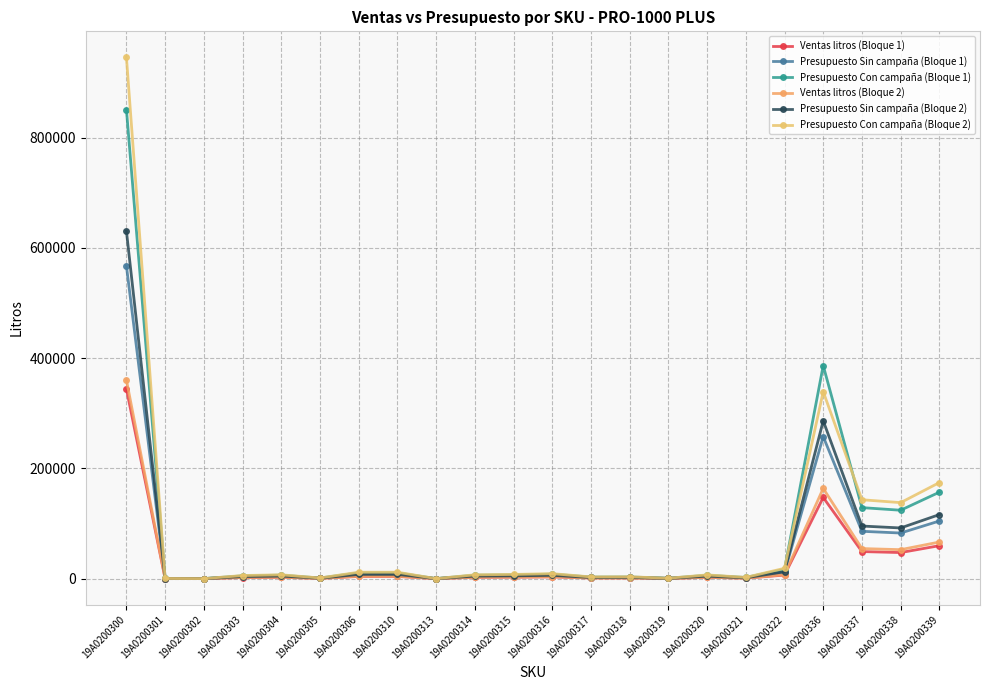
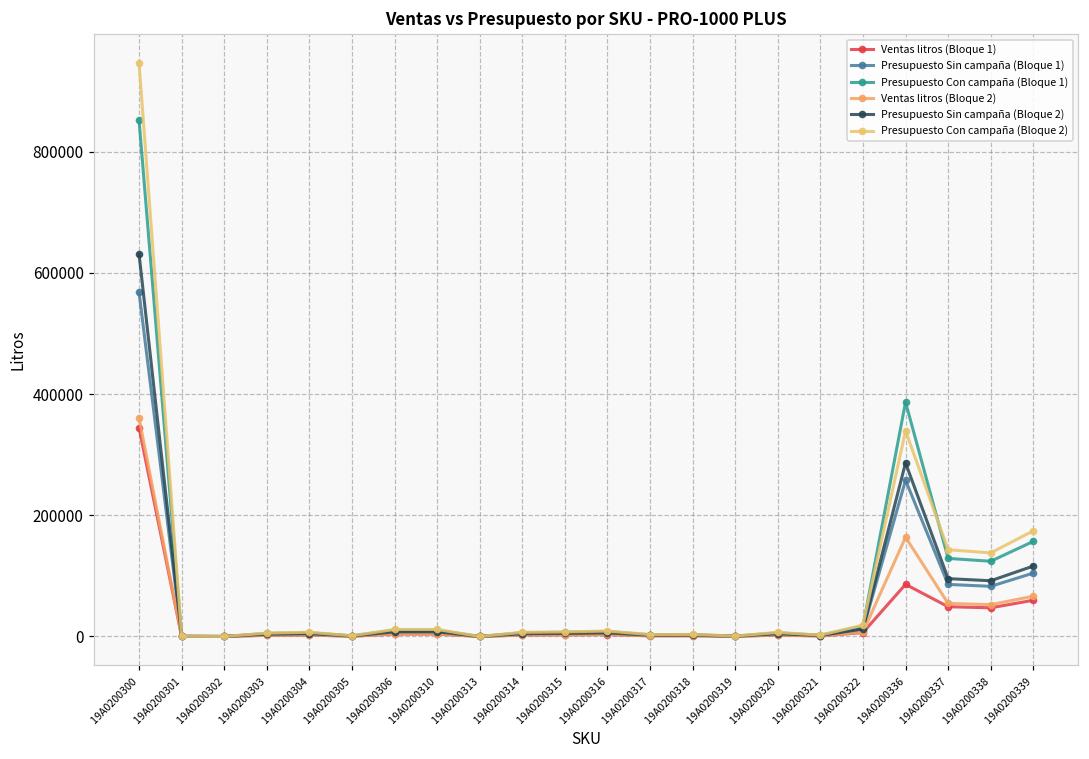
Ventas litros (Bloque 1), 19A0200336: 150000 -> 90000
